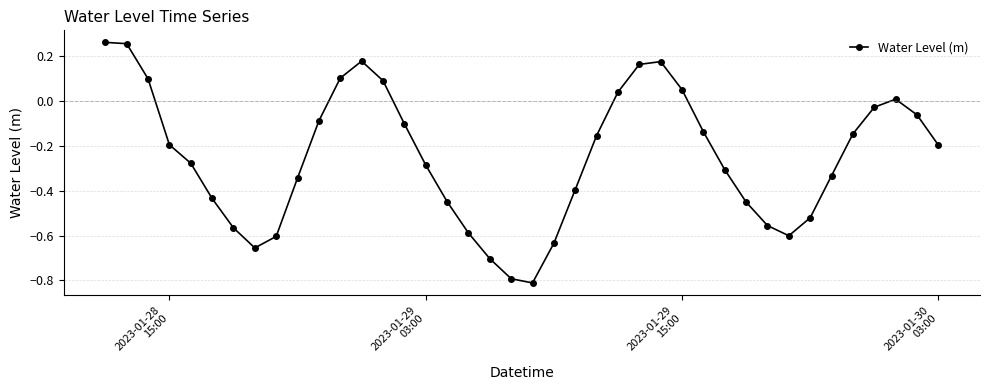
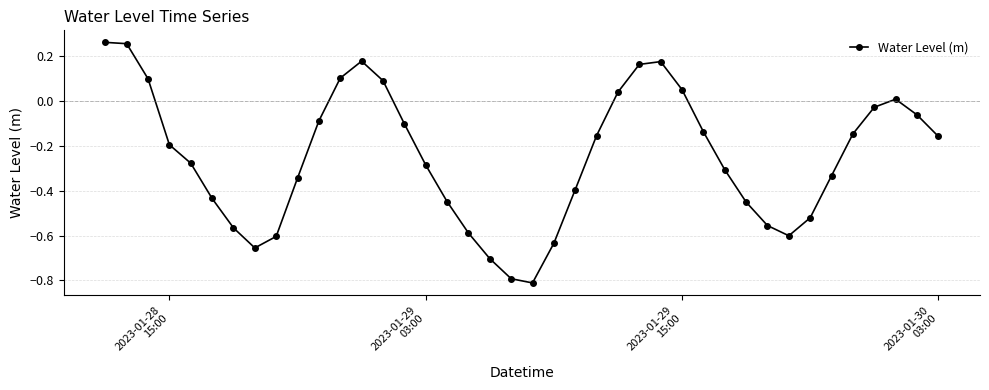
2023-01-30 03:00: -0.20 -> -0.16
